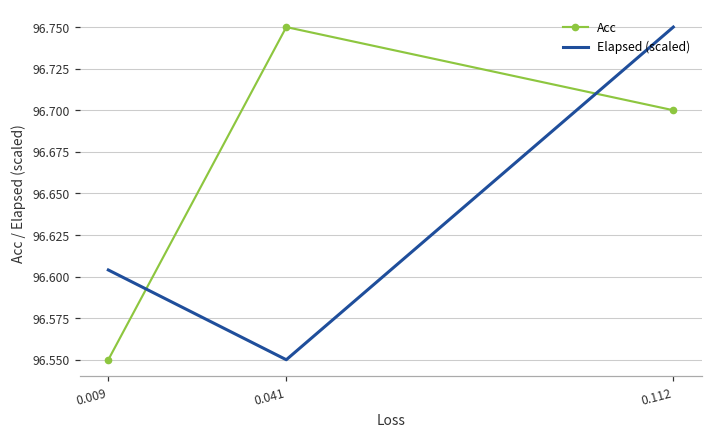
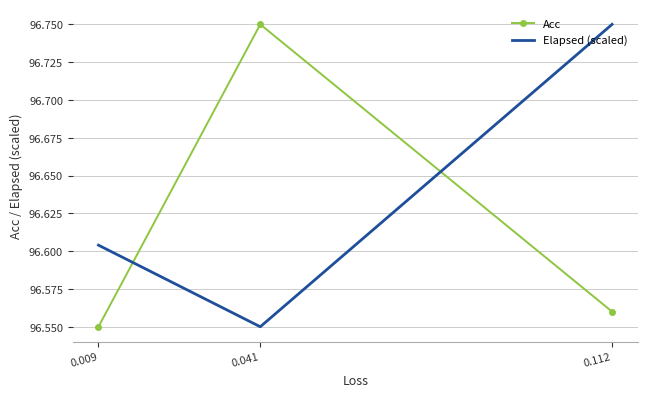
Acc, 0.112: 96.70 -> 96.56
